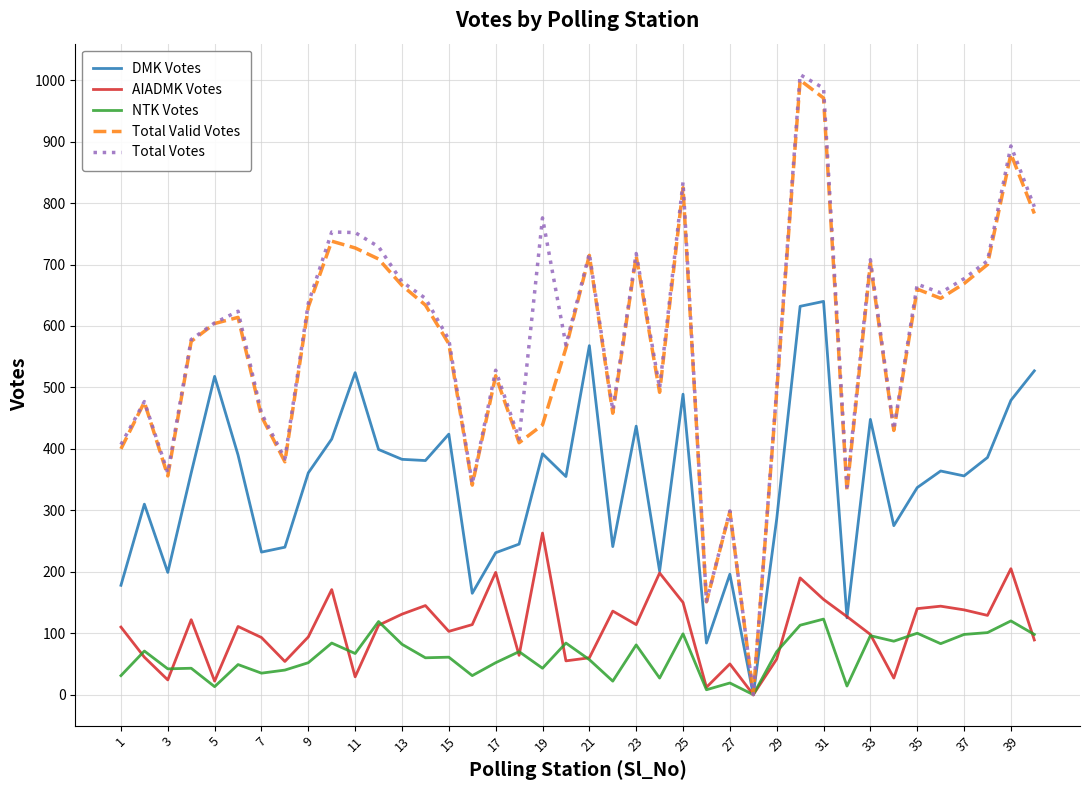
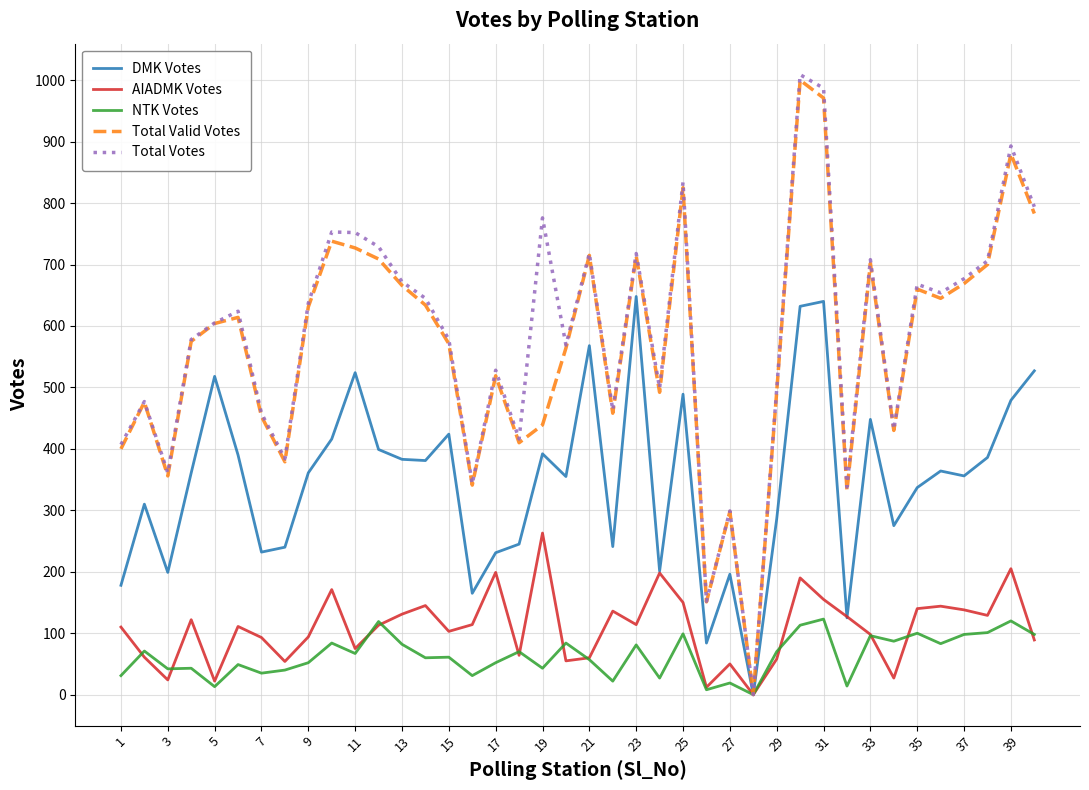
AIADMK Votes, 11: 30 -> 80
DMK Votes, 23: 440 -> 650
